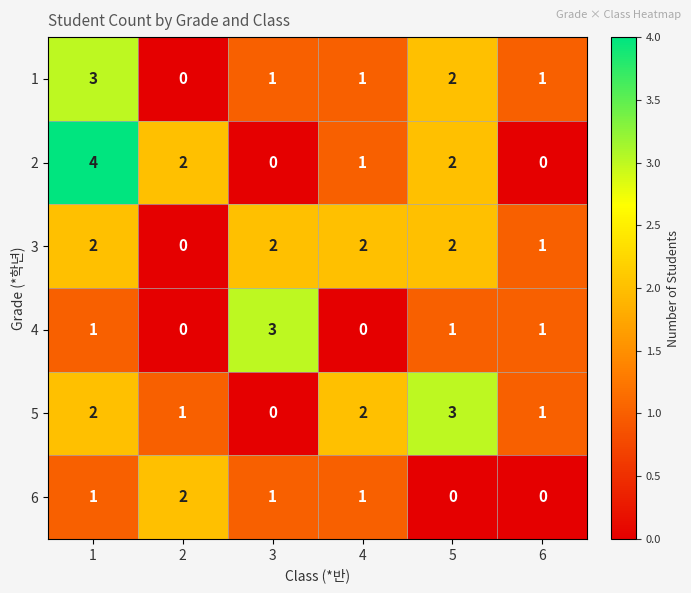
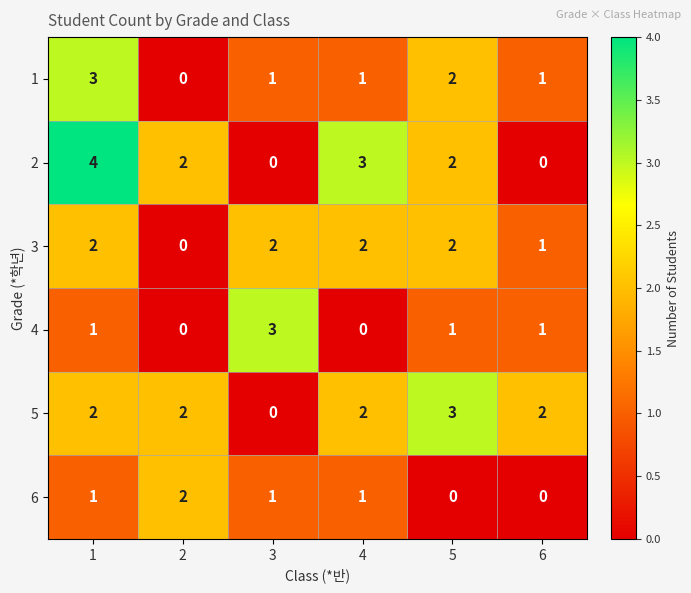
2, 4: 1 -> 3
5, 2: 1 -> 2
5, 6: 1 -> 2
